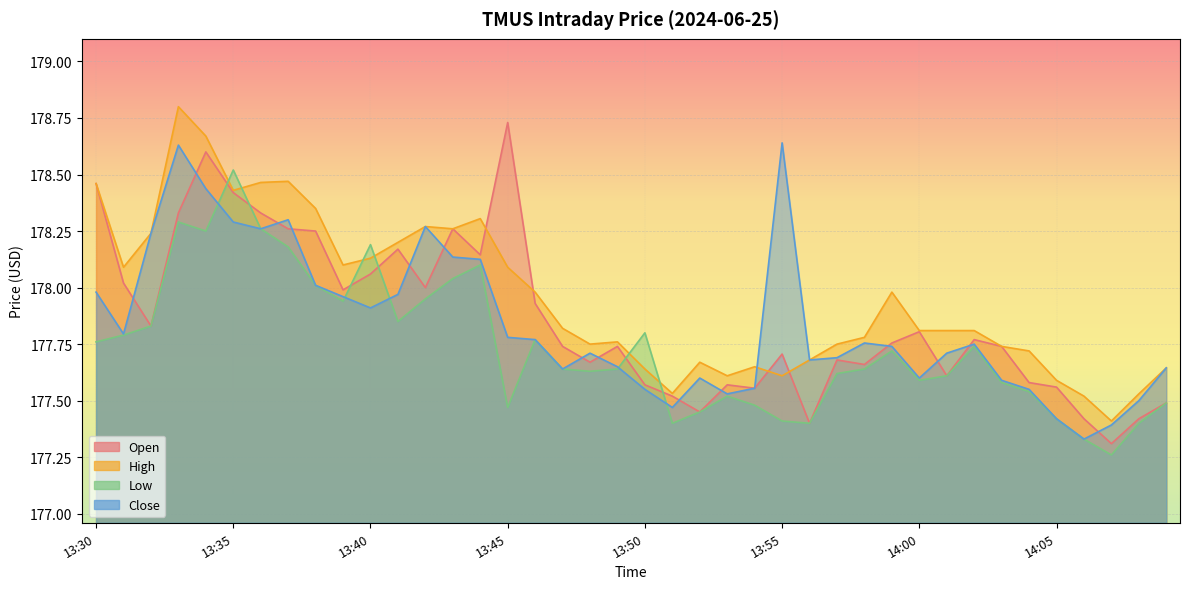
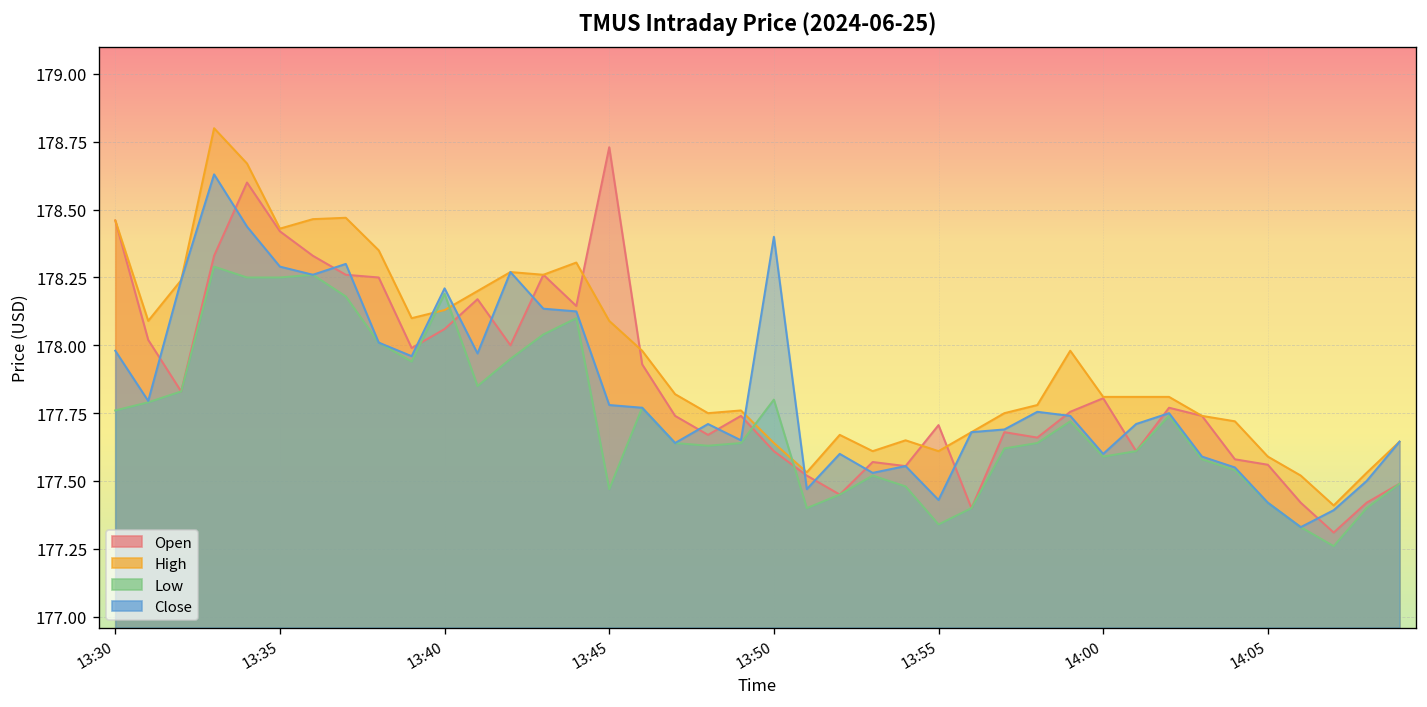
Low, 13:35: 178.52 -> 178.25
Close, 13:40: 177.91 -> 178.21
Open, 13:50: 177.57 -> 177.61
Close, 13:50: 177.55 -> 178.40
Low, 13:55: 177.41 -> 177.34
Close, 13:55: 178.64 -> 177.43
